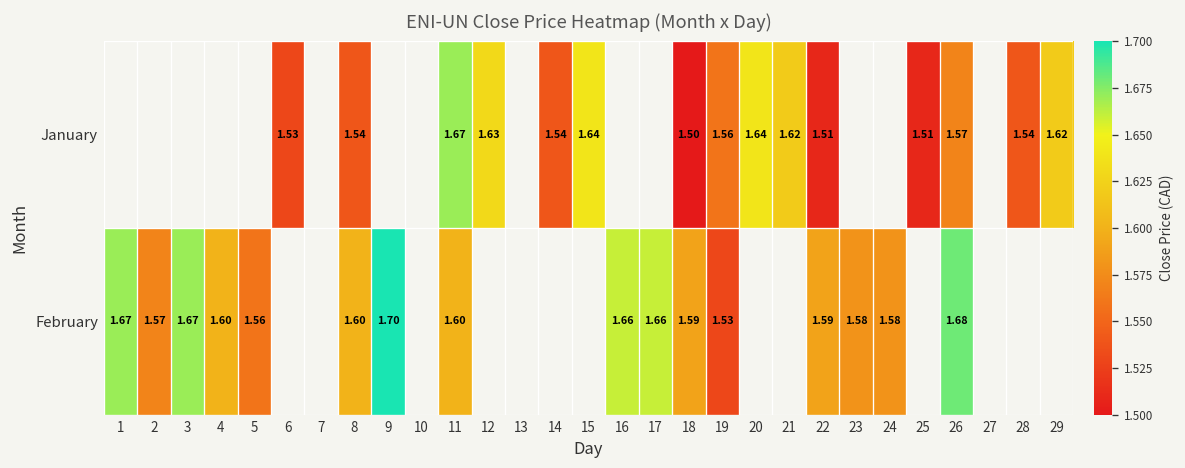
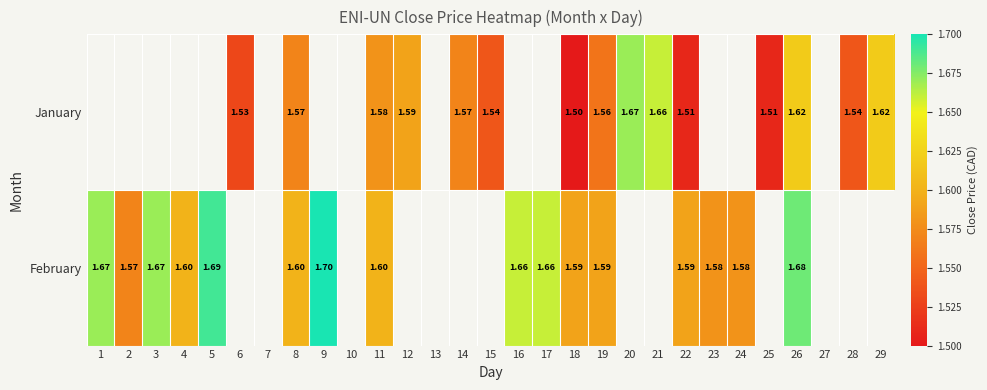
January, 8: 1.54 -> 1.57
January, 11: 1.67 -> 1.58
January, 12: 1.63 -> 1.59
January, 14: 1.54 -> 1.57
January, 15: 1.64 -> 1.54
January, 20: 1.64 -> 1.67
January, 21: 1.62 -> 1.66
January, 26: 1.57 -> 1.62
February, 5: 1.56 -> 1.69
February, 19: 1.53 -> 1.59
